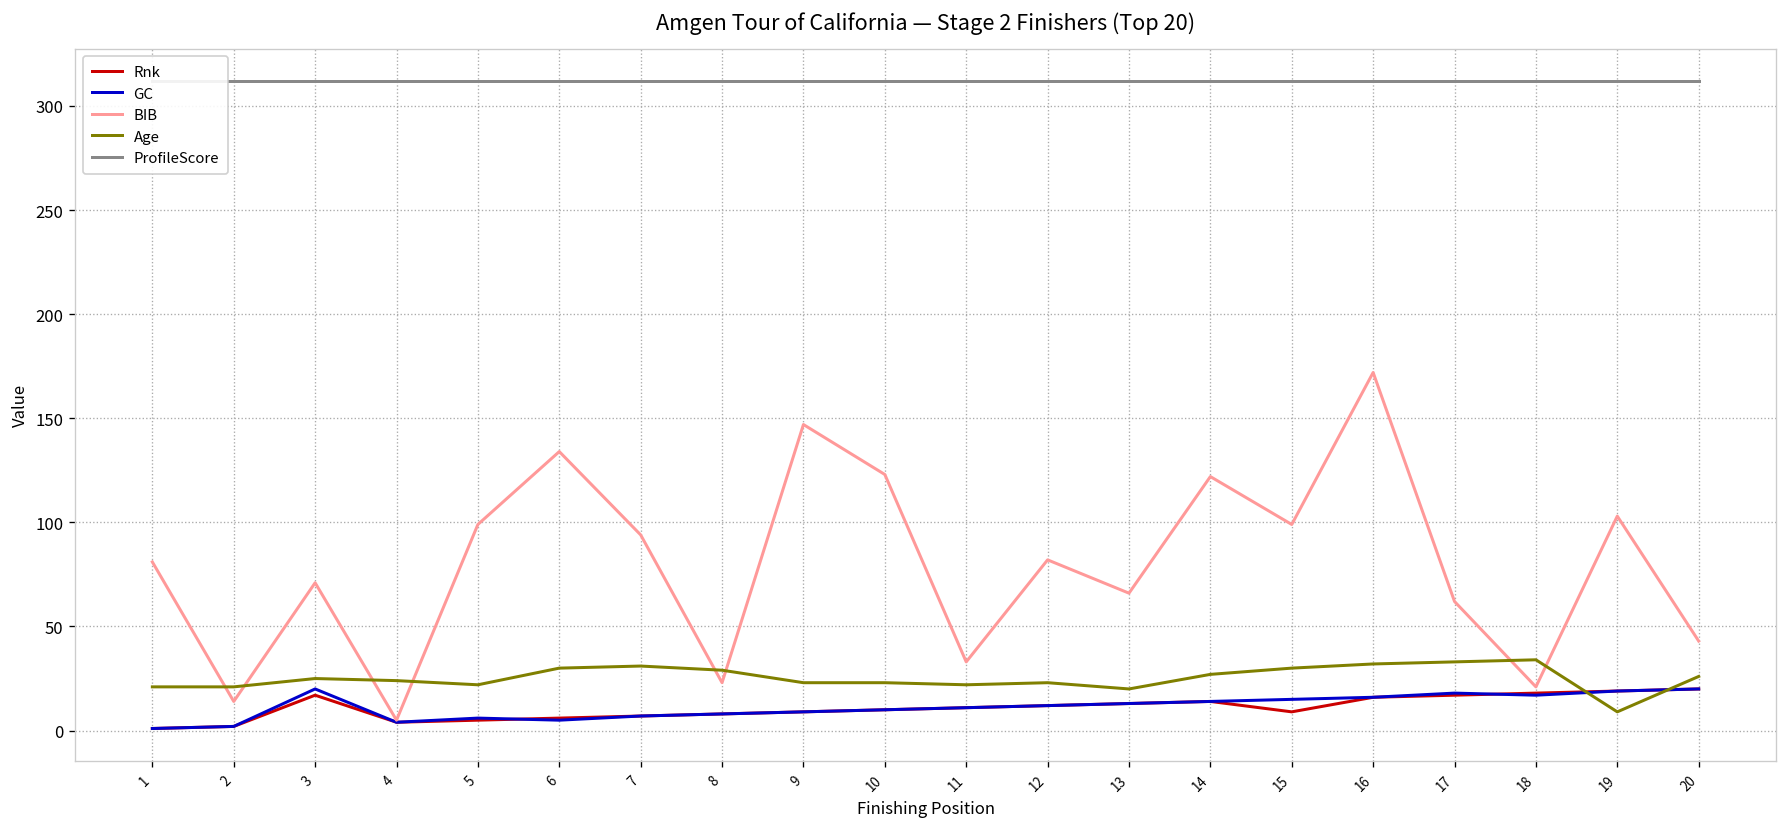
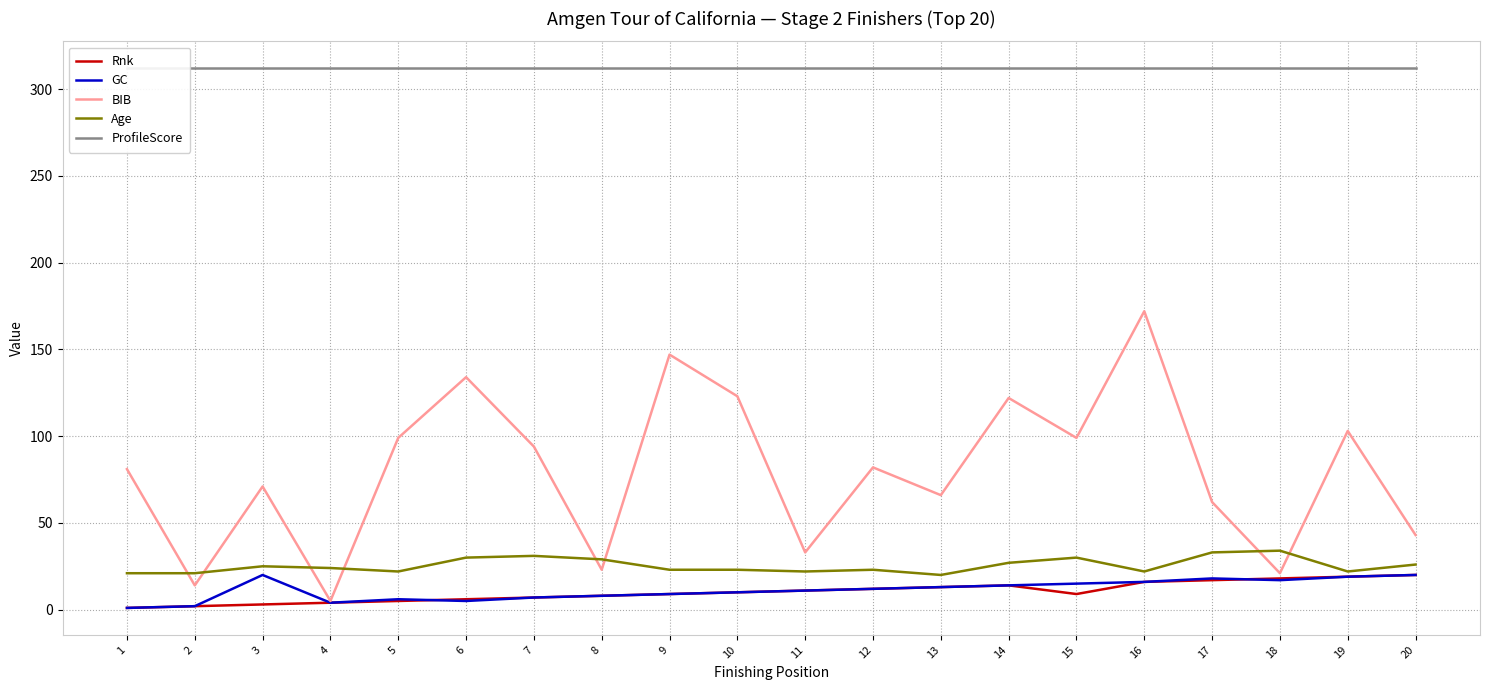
Rnk, 3: 17 -> 3
Age, 16: 32 -> 22
Age, 19: 9 -> 22
